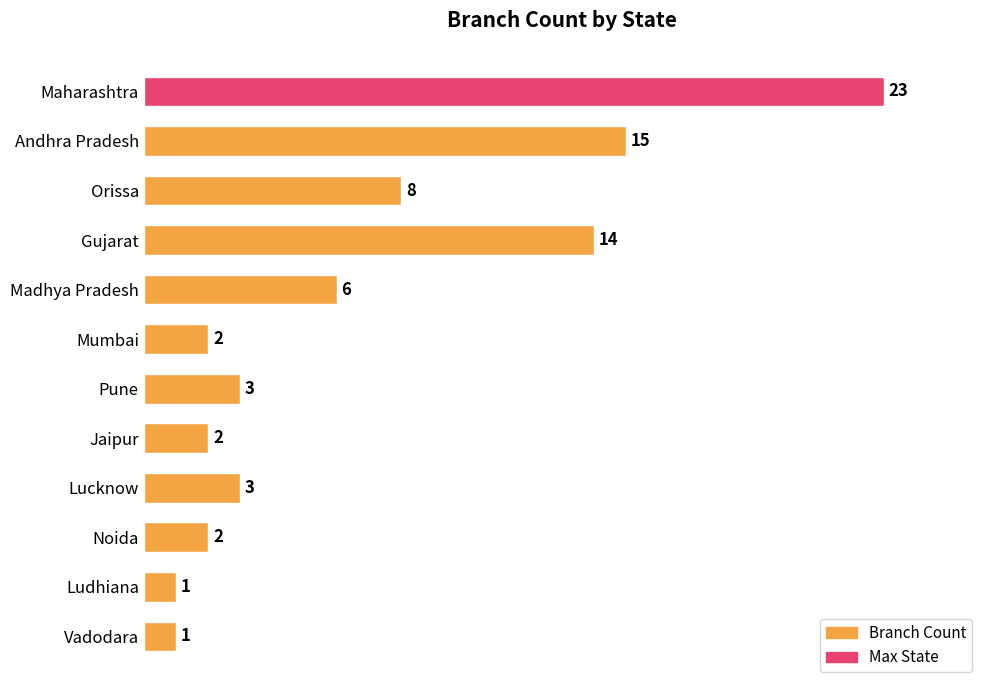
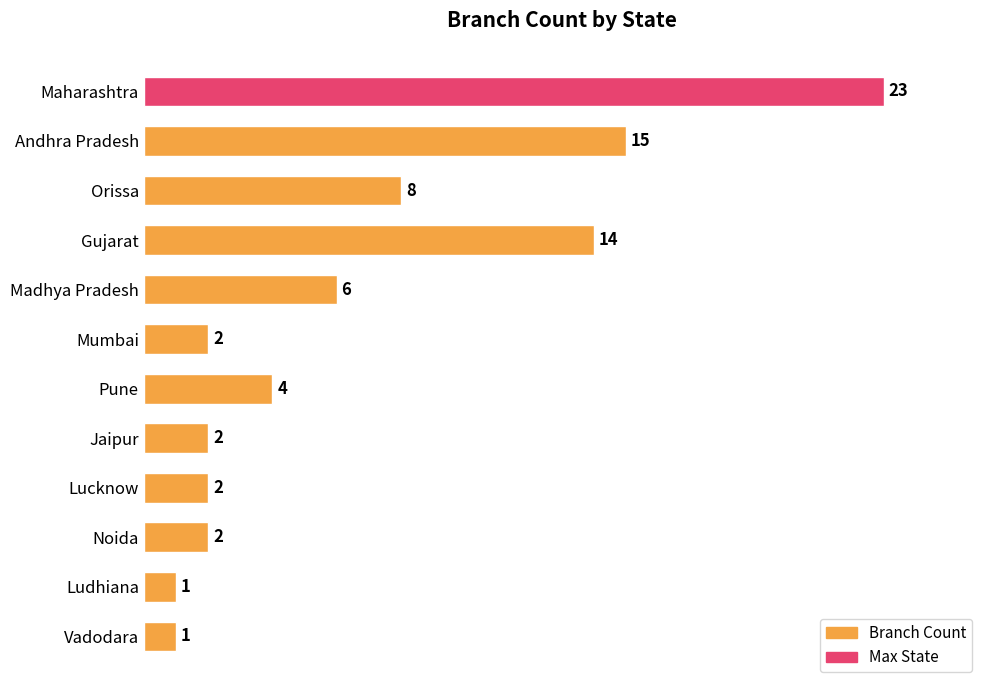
Pune: 3 -> 4
Lucknow: 3 -> 2
